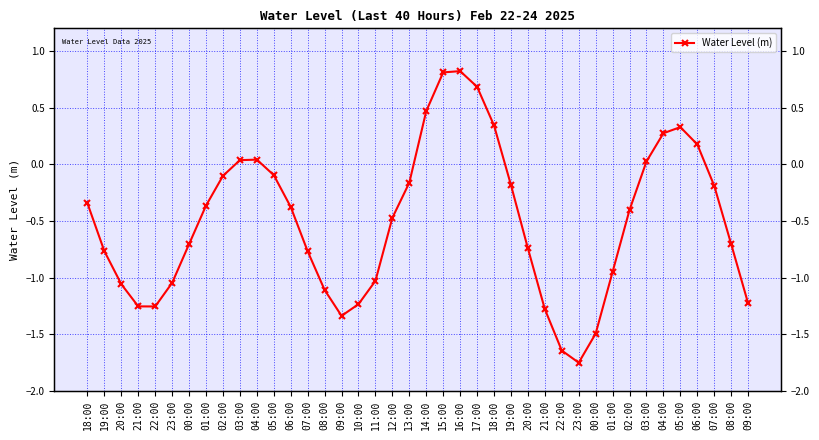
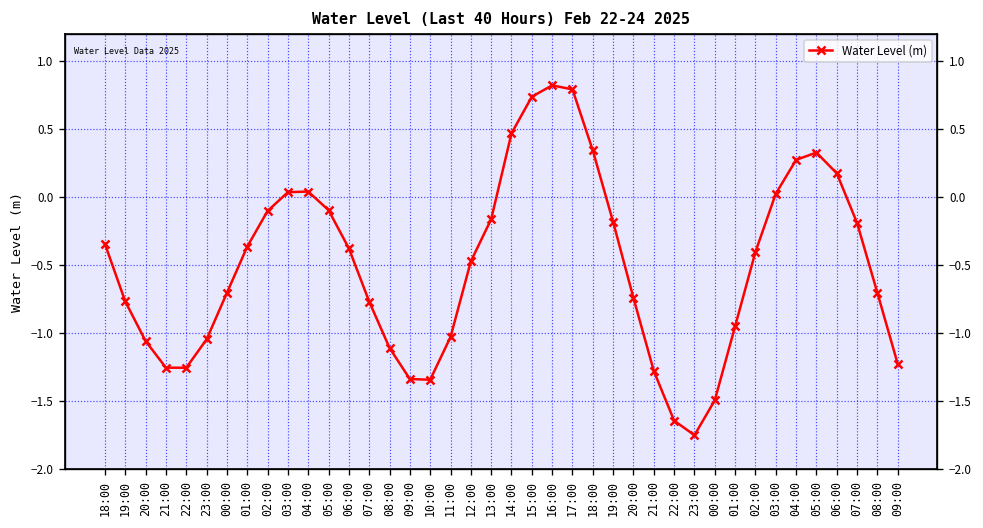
10:00: -1.23 -> -1.34
15:00: 0.81 -> 0.74
17:00: 0.68 -> 0.79
